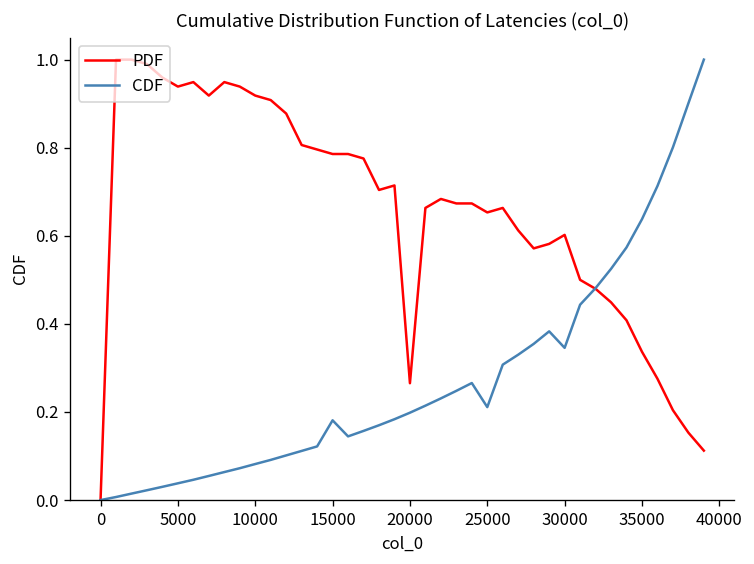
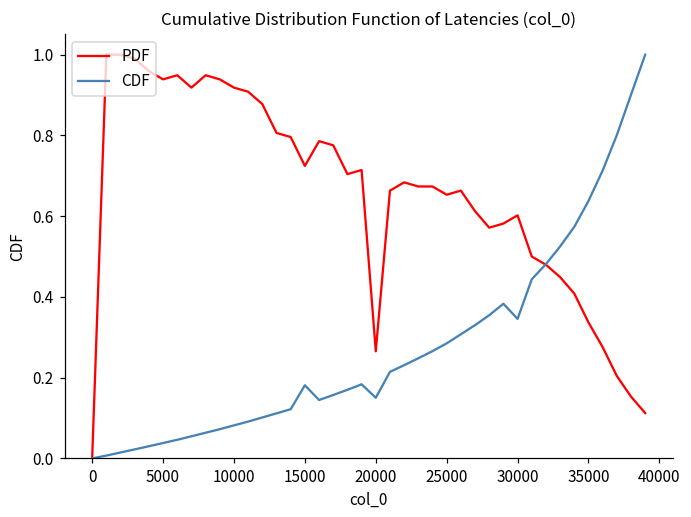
PDF, 15000: 0.79 -> 0.72
CDF, 20000: 0.20 -> 0.15
CDF, 25000: 0.21 -> 0.28
